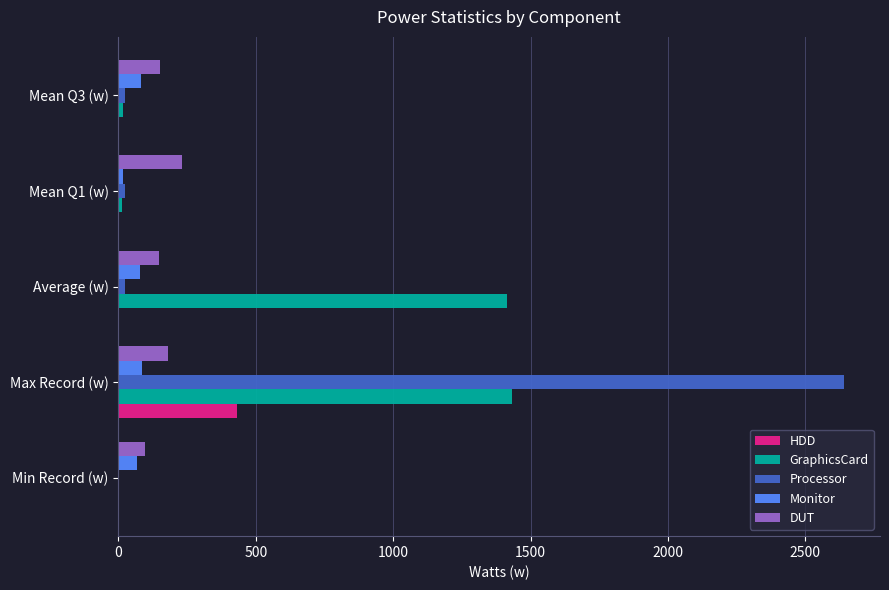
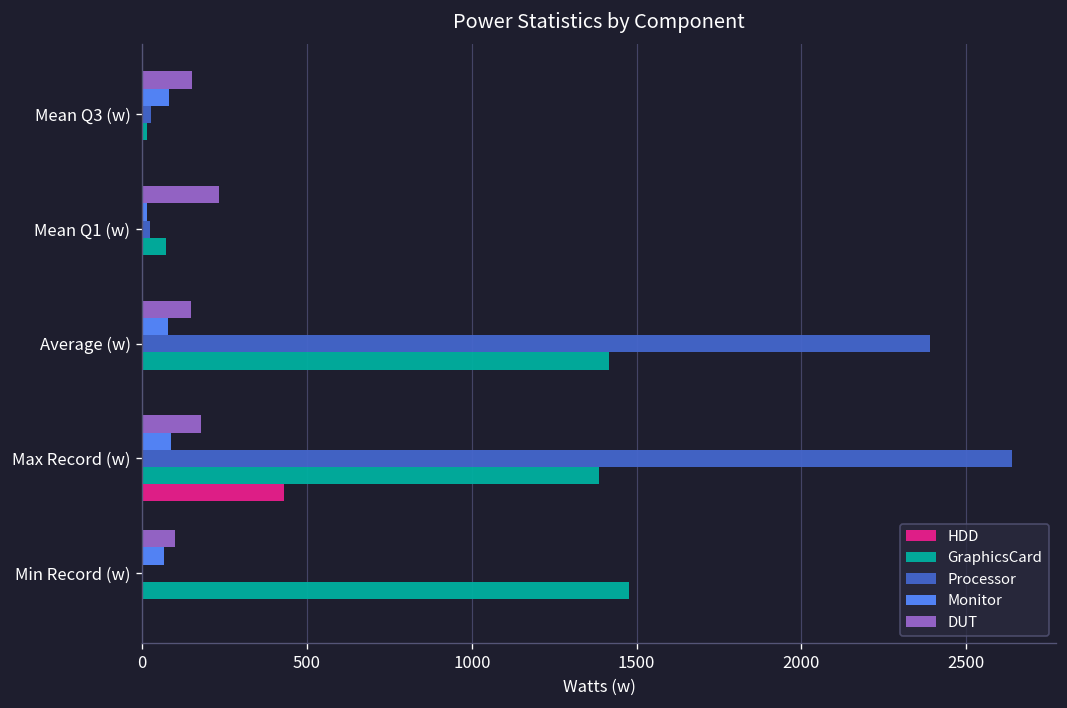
GraphicsCard, Mean Q1 (w): 10 -> 70
Processor, Average (w): 20 -> 2390
GraphicsCard, Max Record (w): 1430 -> 1390
GraphicsCard, Min Record (w): 0 -> 1480
